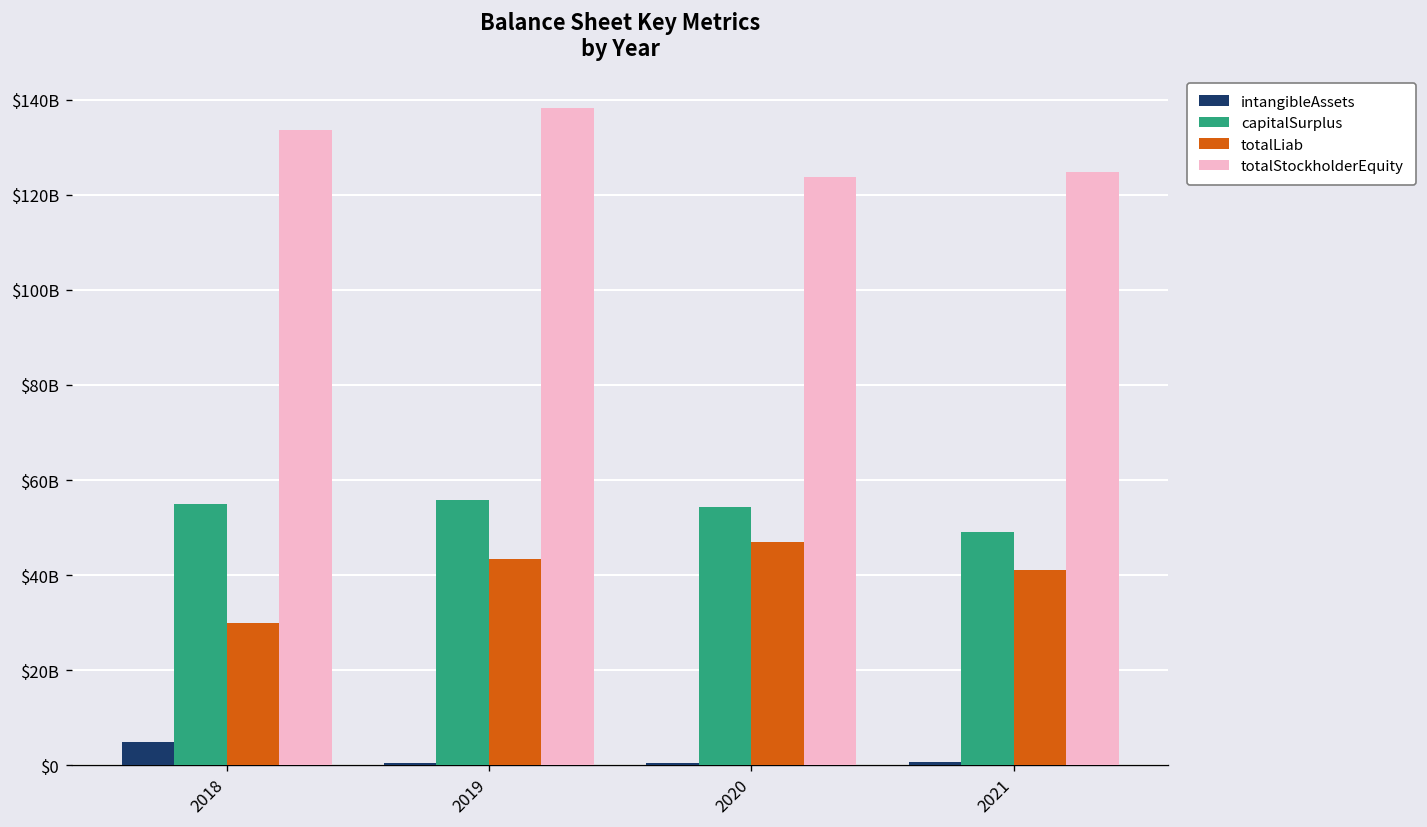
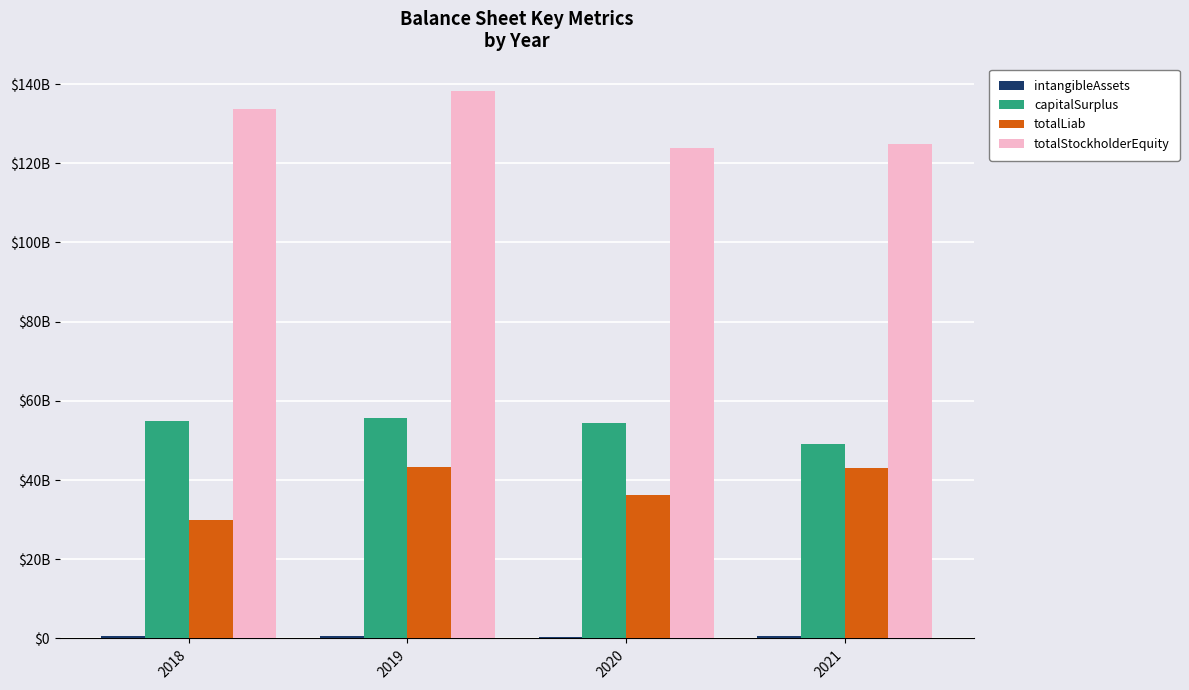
intangibleAssets, 2018: $5000000000 -> $1000000000
totalLiab, 2020: $47000000000 -> $36000000000
totalLiab, 2021: $41000000000 -> $43000000000
